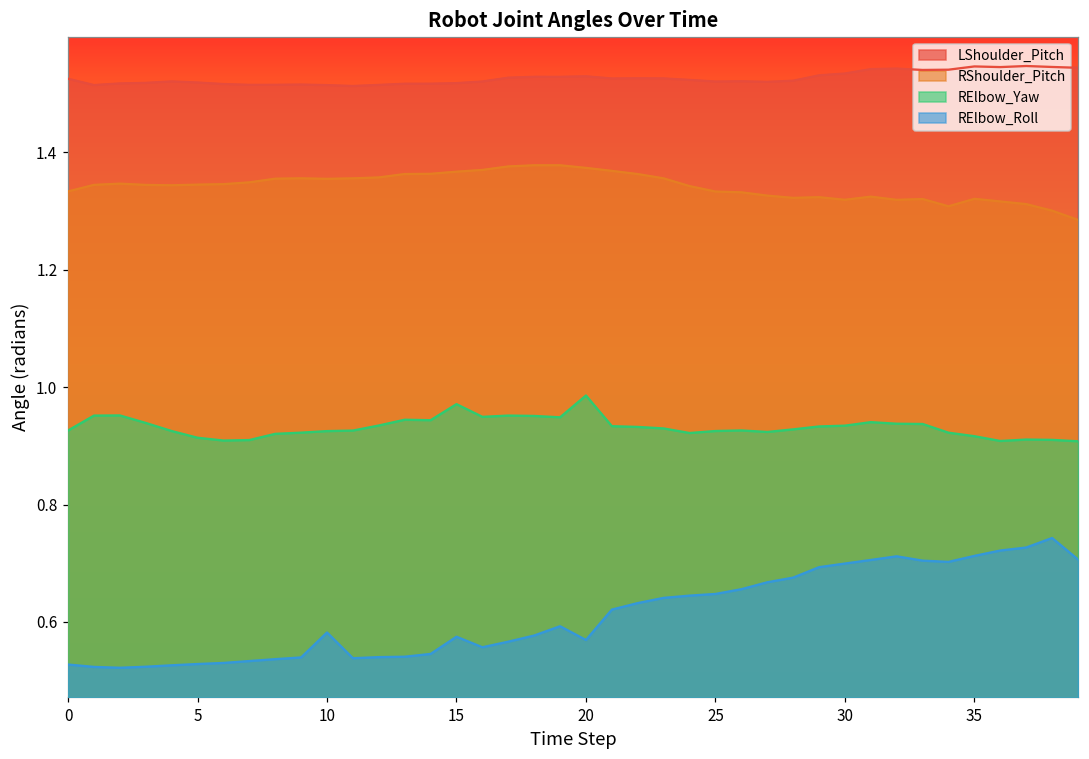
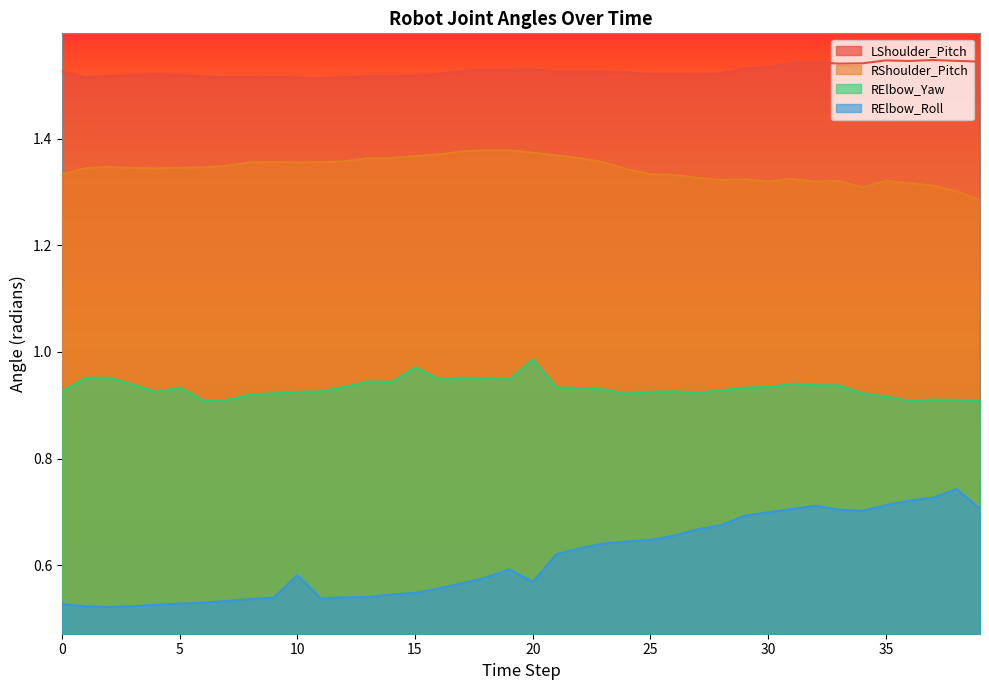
RElbow_Yaw, 5: 0.91 -> 0.93
RElbow_Roll, 15: 0.57 -> 0.55
